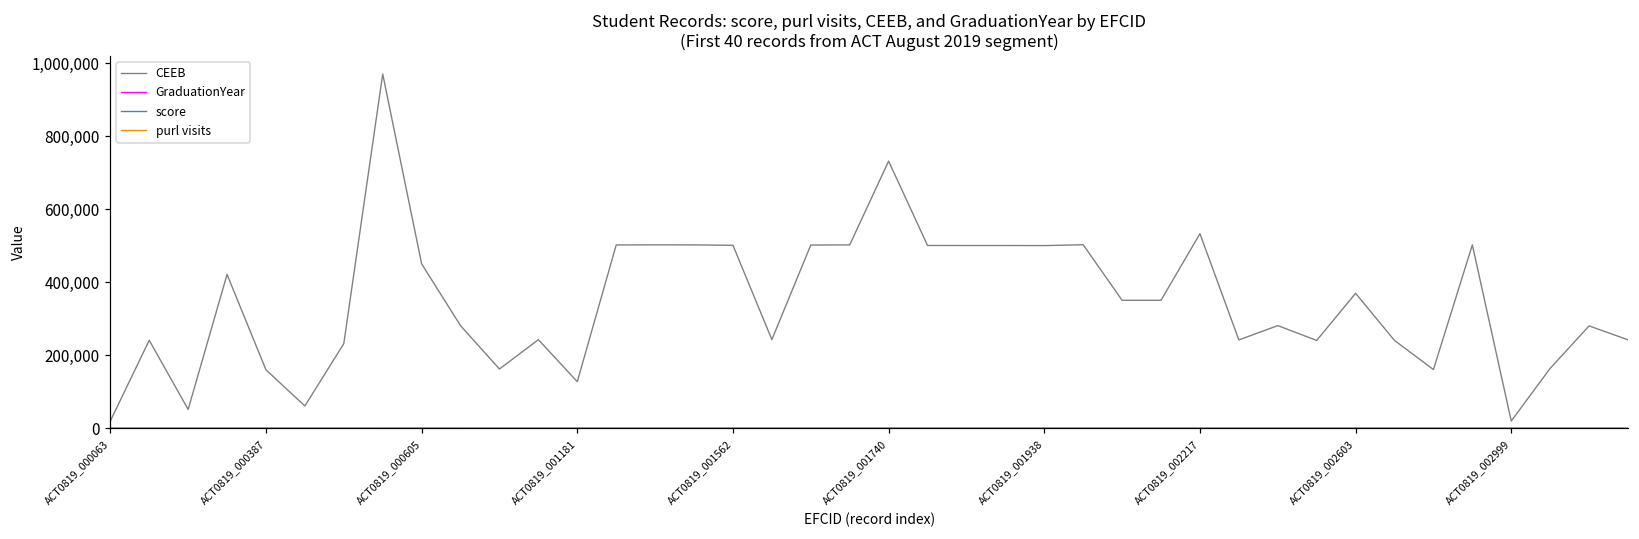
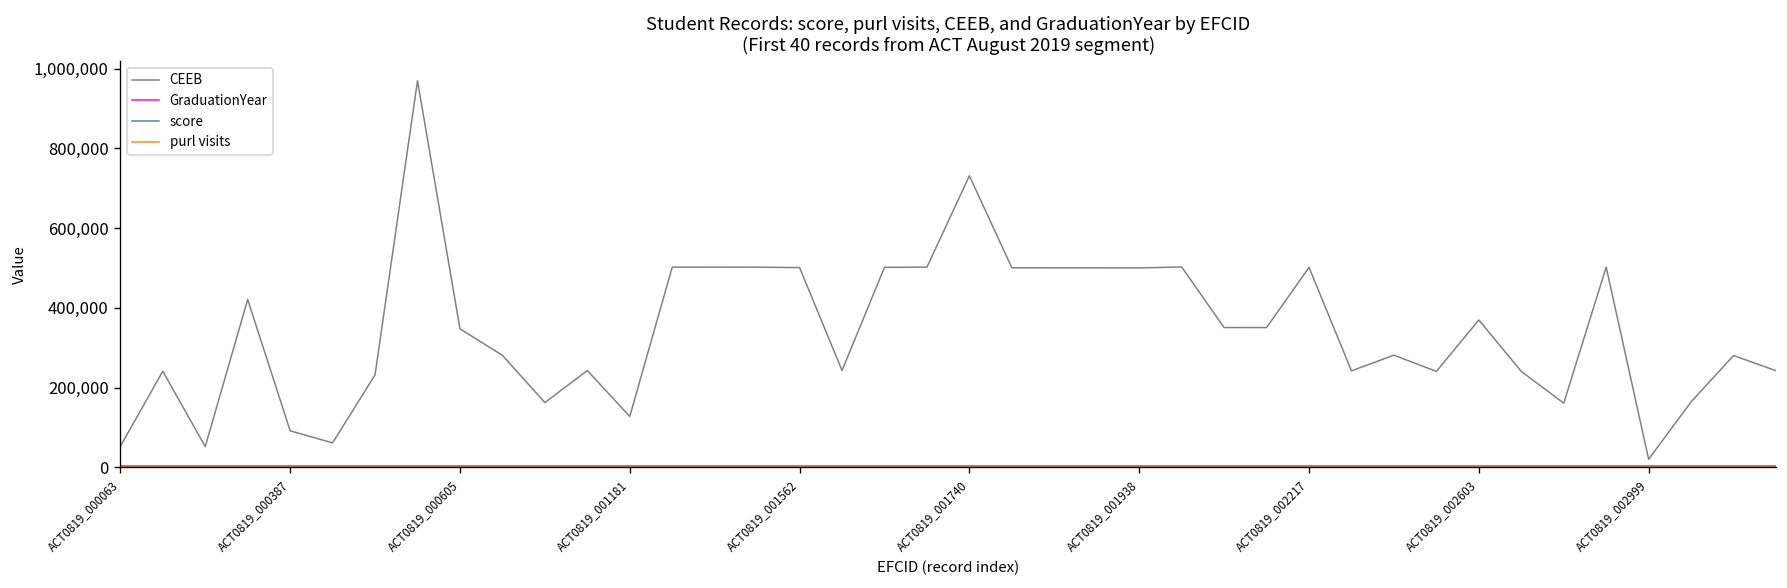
CEEB, ACT0819_000063: 20,000 -> 50,000
CEEB, ACT0819_000387: 160,000 -> 90,000
CEEB, ACT0819_000605: 450,000 -> 350,000
CEEB, ACT0819_002217: 530,000 -> 500,000
